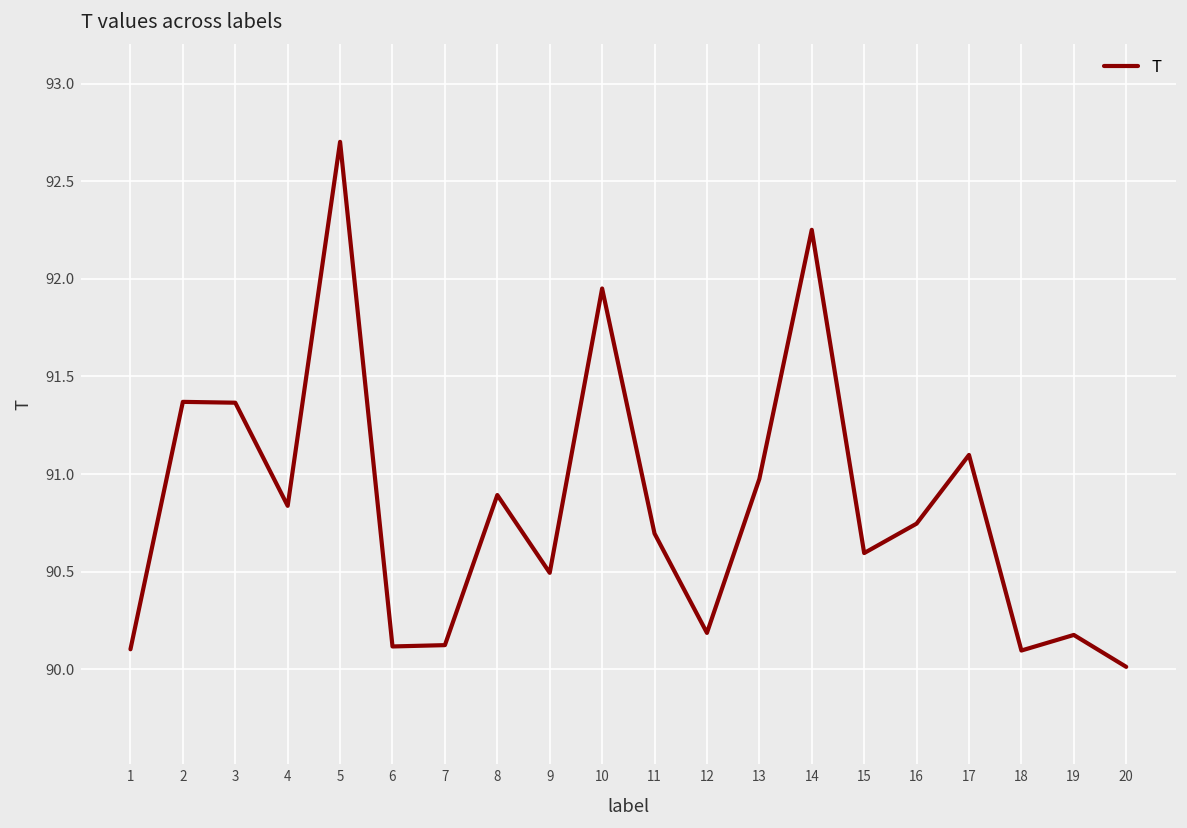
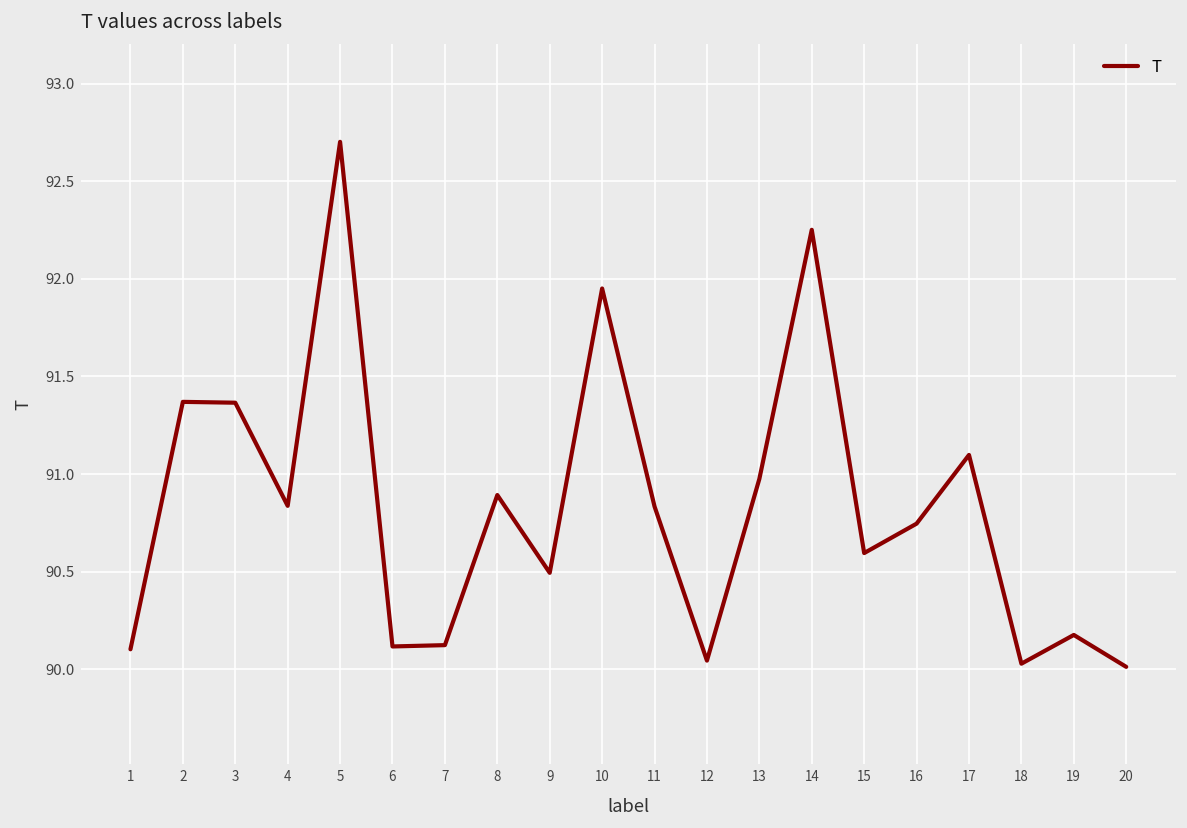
11: 90.70 -> 90.83
12: 90.19 -> 90.04
18: 90.10 -> 90.03
